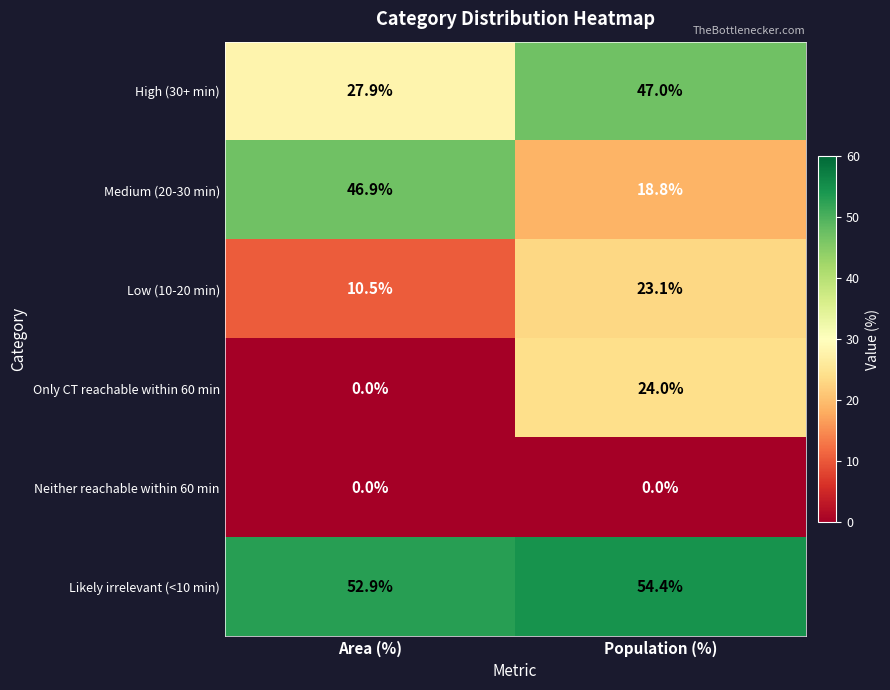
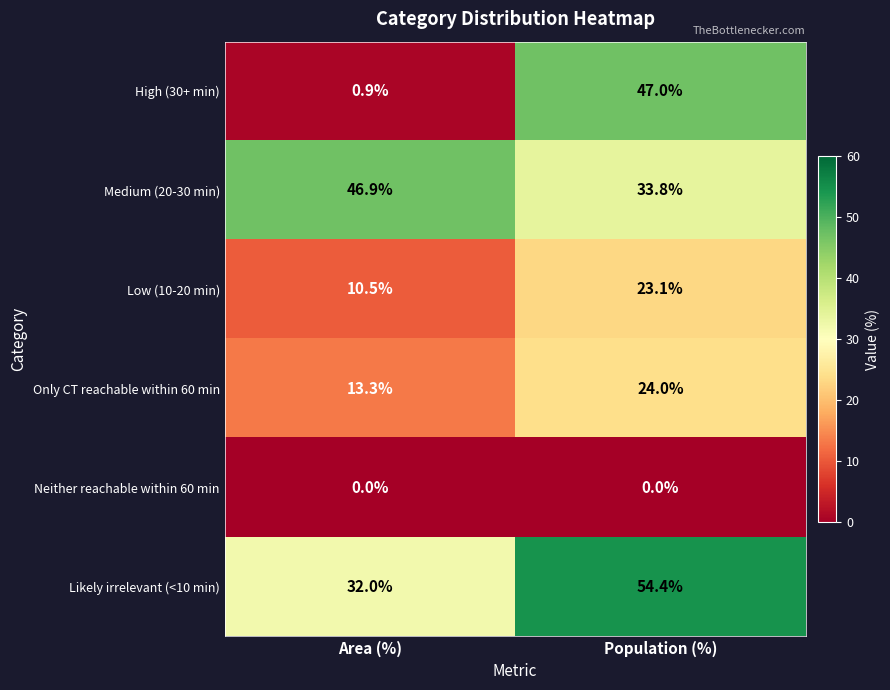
High (30+ min), Area (%): 27.9% -> 0.9%
Medium (20-30 min), Population (%): 18.8% -> 33.8%
Only CT reachable within 60 min, Area (%): 0.0% -> 13.3%
Likely irrelevant (<10 min), Area (%): 52.9% -> 32.0%
